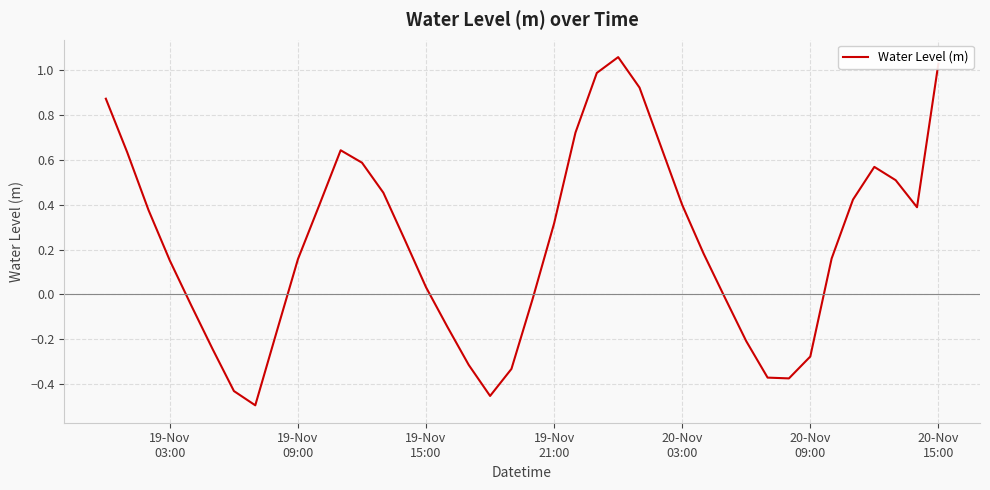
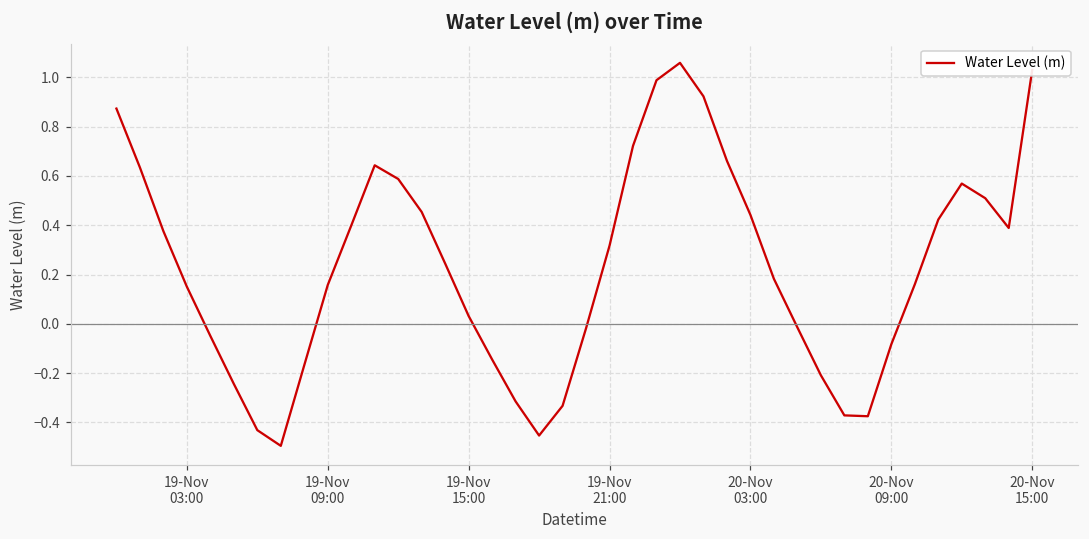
20-Nov 03:00: 0.40 -> 0.44
20-Nov 09:00: -0.28 -> -0.08
